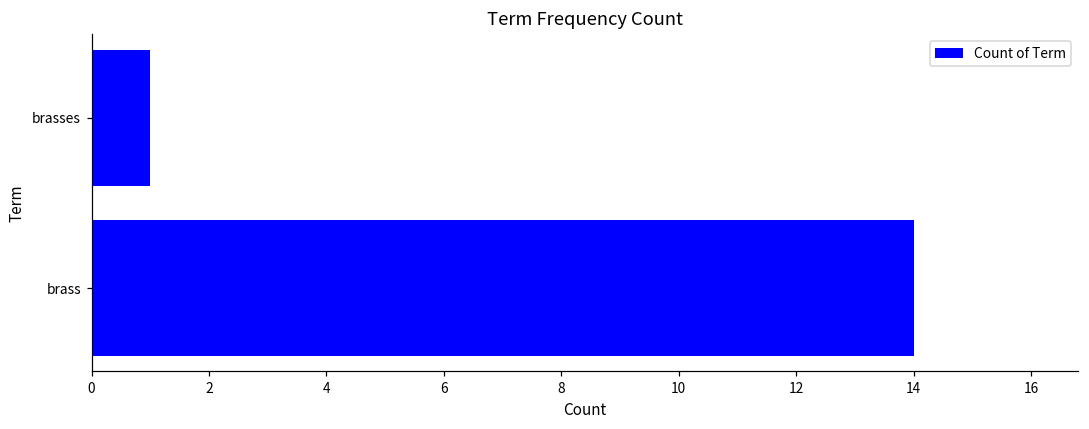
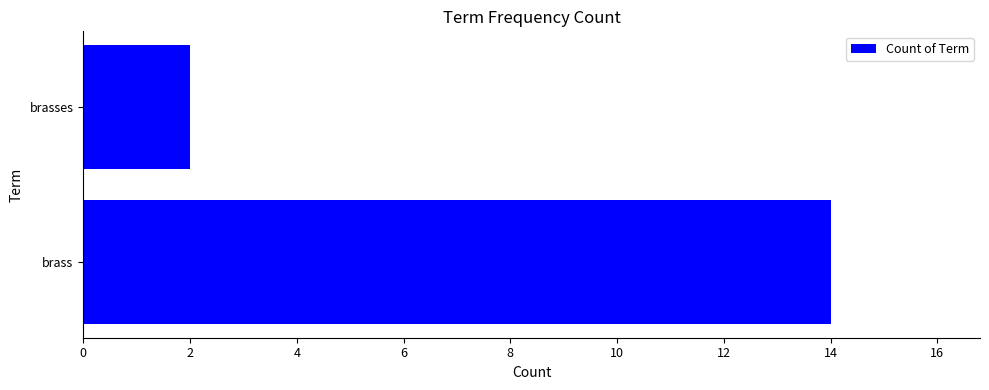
brasses: 1 -> 2
